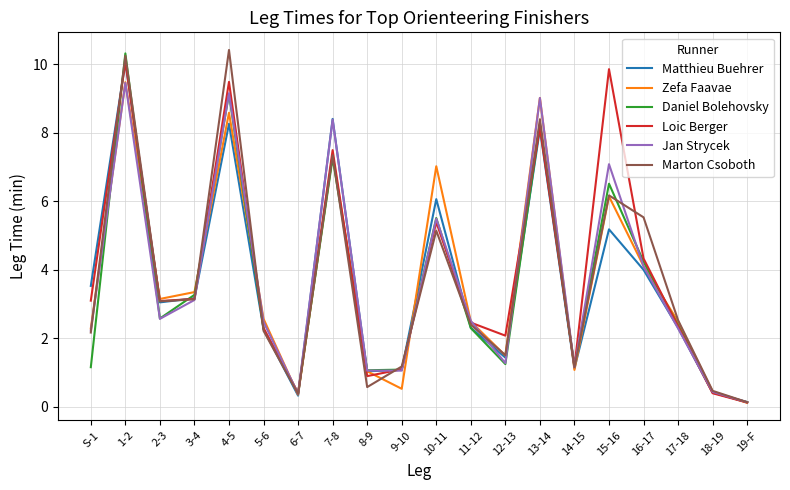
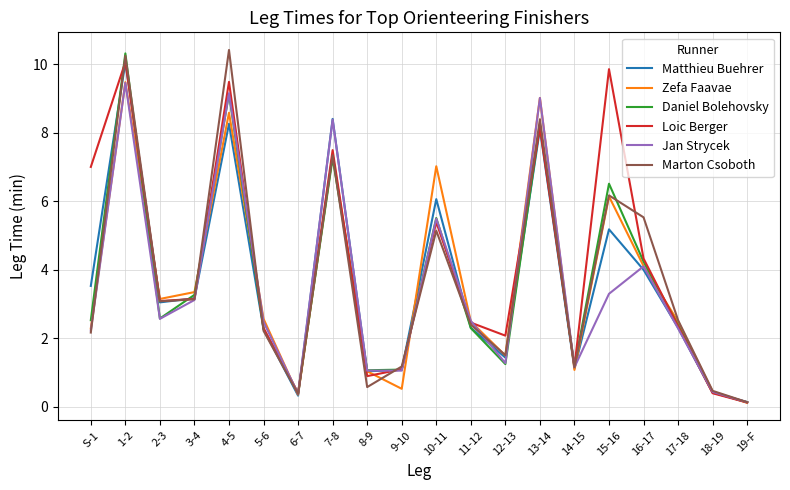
Daniel Bolehovsky, S-1: 1.2 -> 2.5
Loic Berger, S-1: 3.1 -> 7.0
Jan Strycek, 15-16: 7.1 -> 3.3
